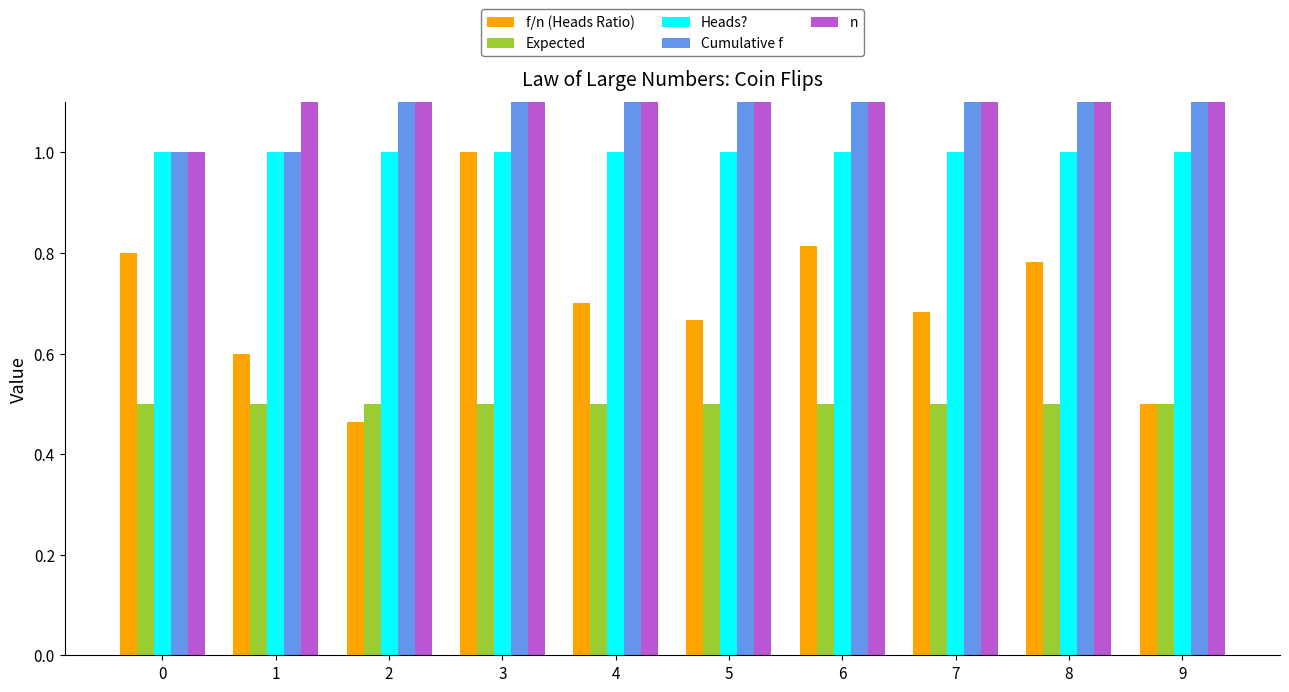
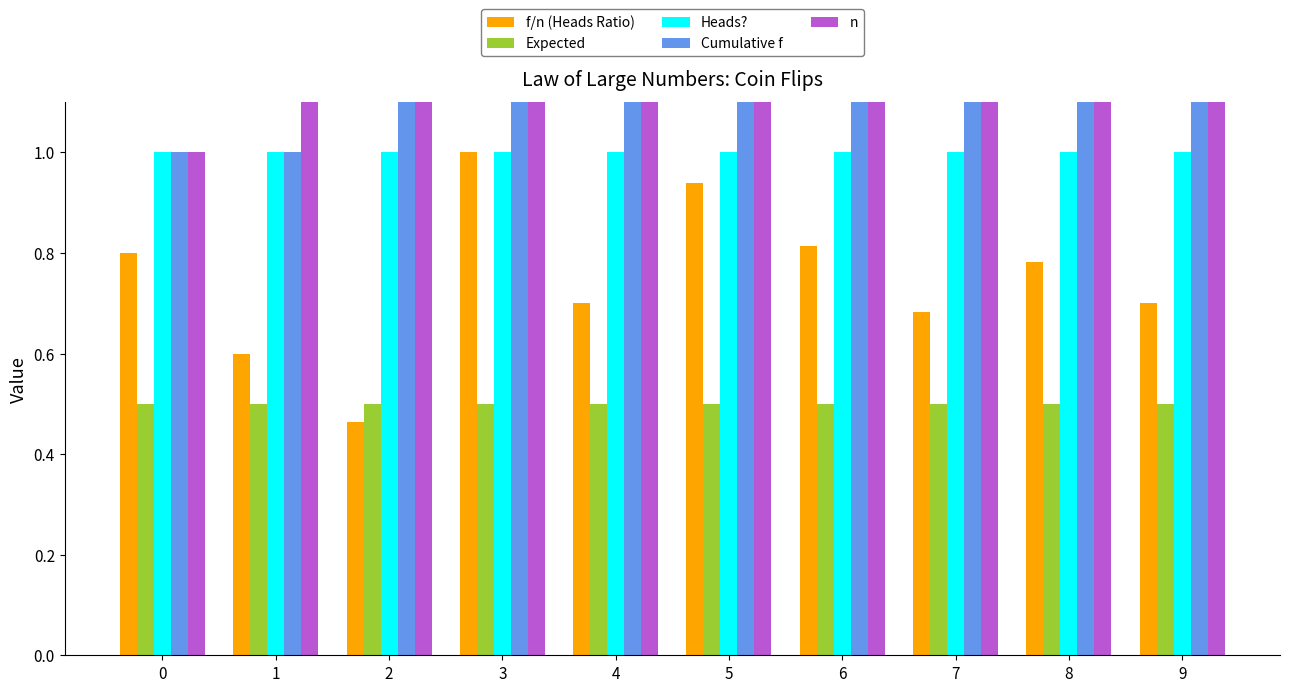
f/n (Heads Ratio), 5: 0.67 -> 0.94
f/n (Heads Ratio), 9: 0.5 -> 0.7
